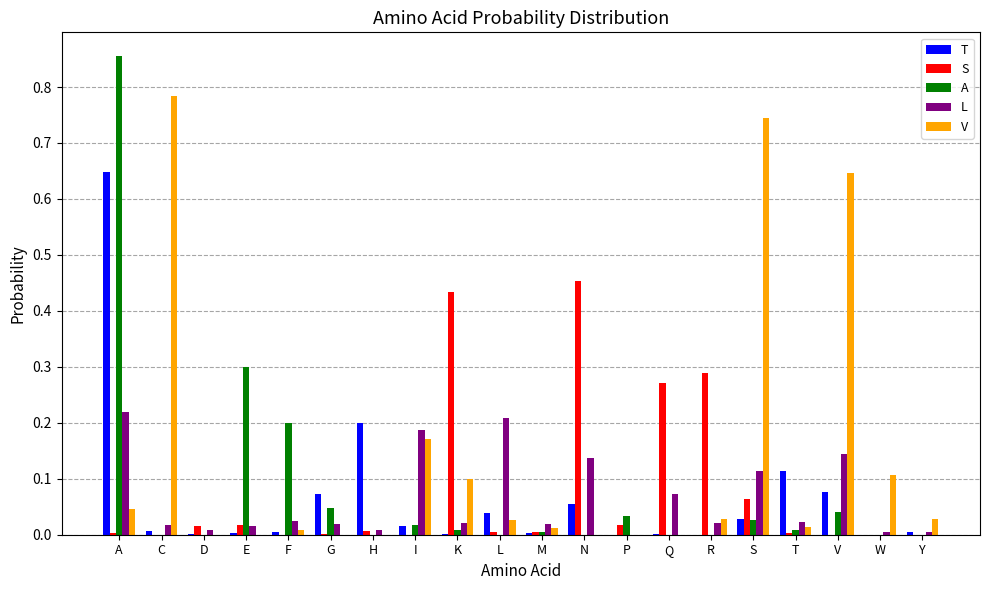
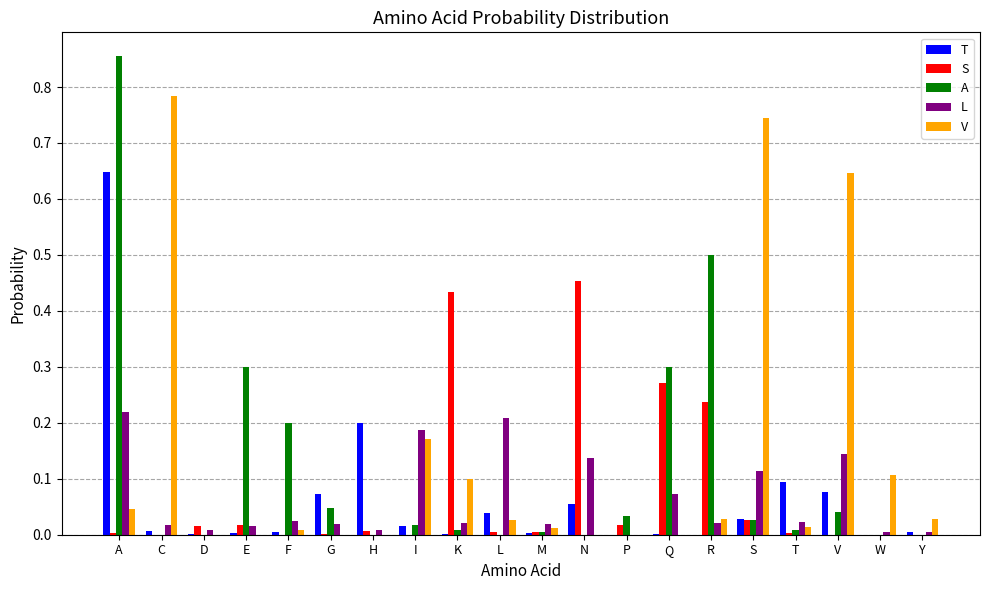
A, Q: 0.0 -> 0.3
S, R: 0.29 -> 0.24
A, R: 0.0 -> 0.5
S, S: 0.06 -> 0.03
T, T: 0.11 -> 0.10
